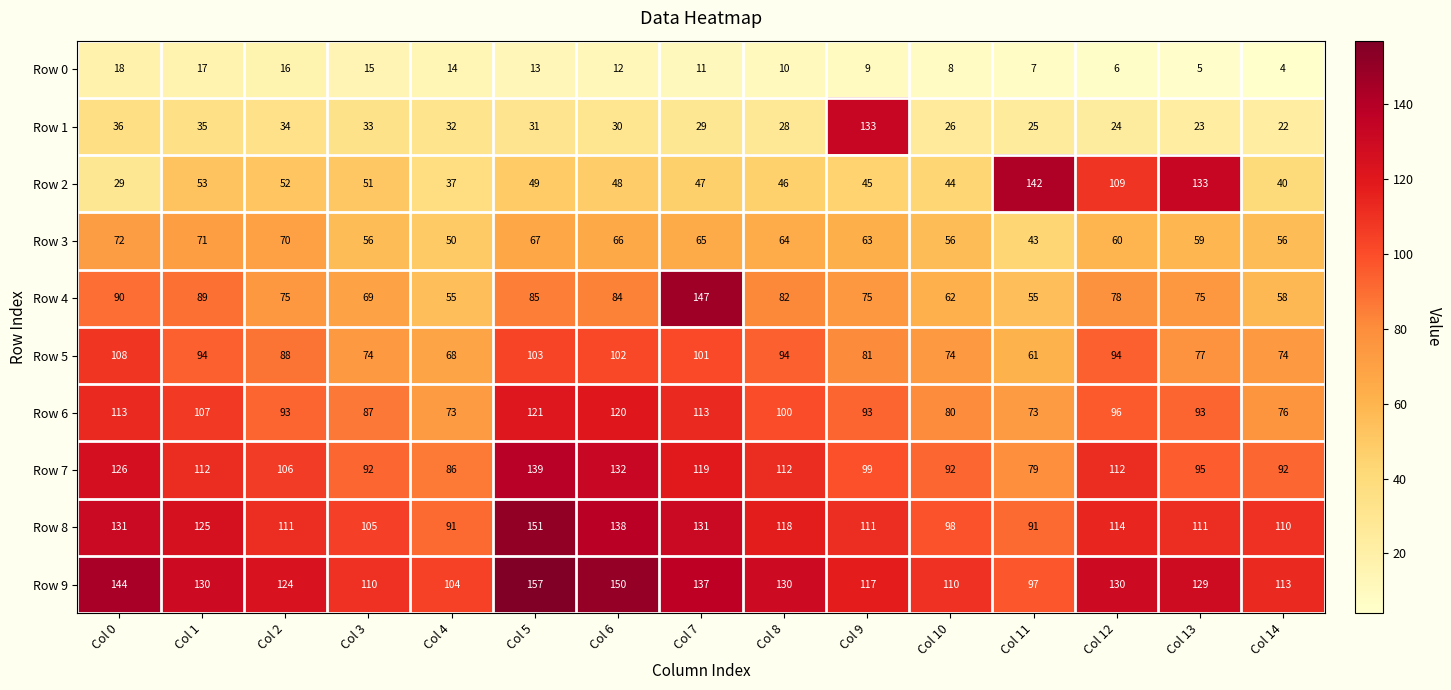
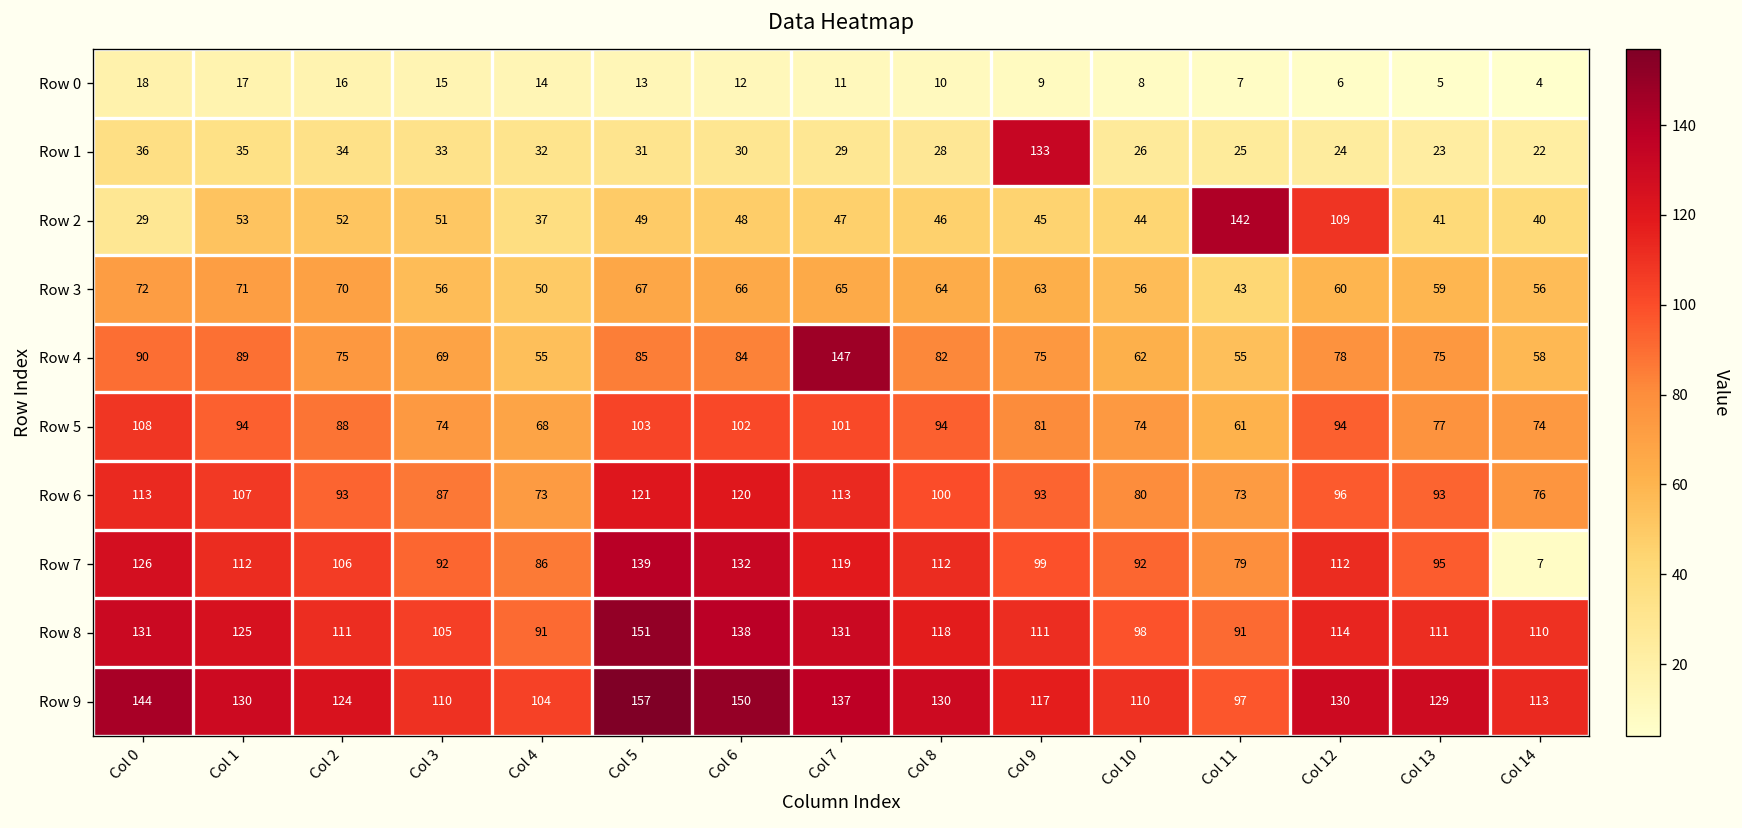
Row 2, Col 13: 133 -> 41
Row 7, Col 14: 92 -> 7
